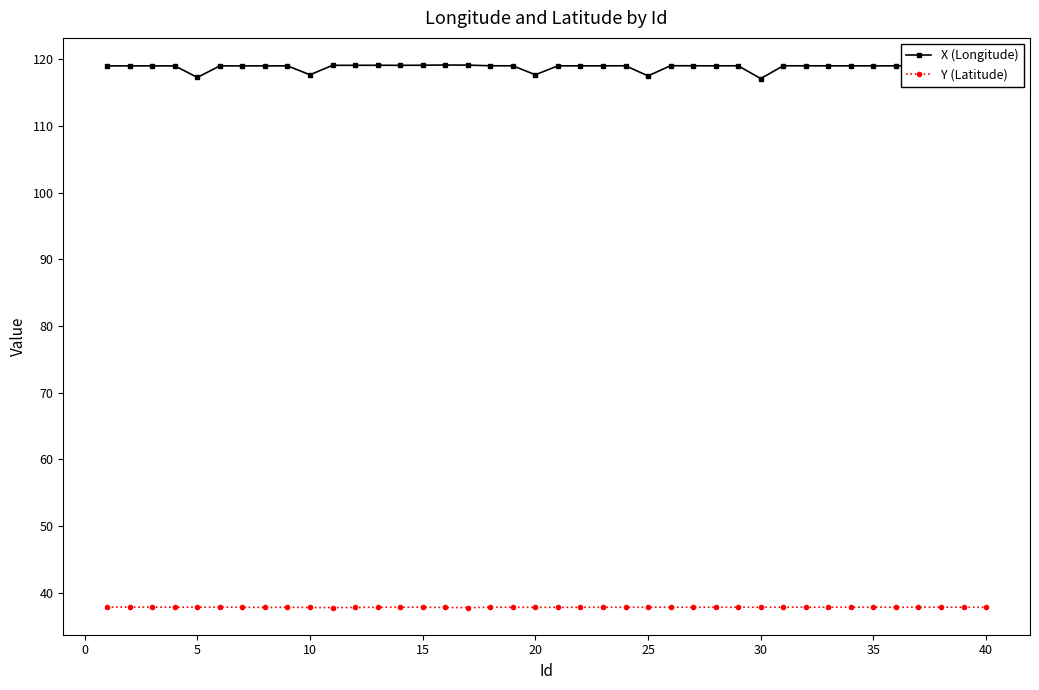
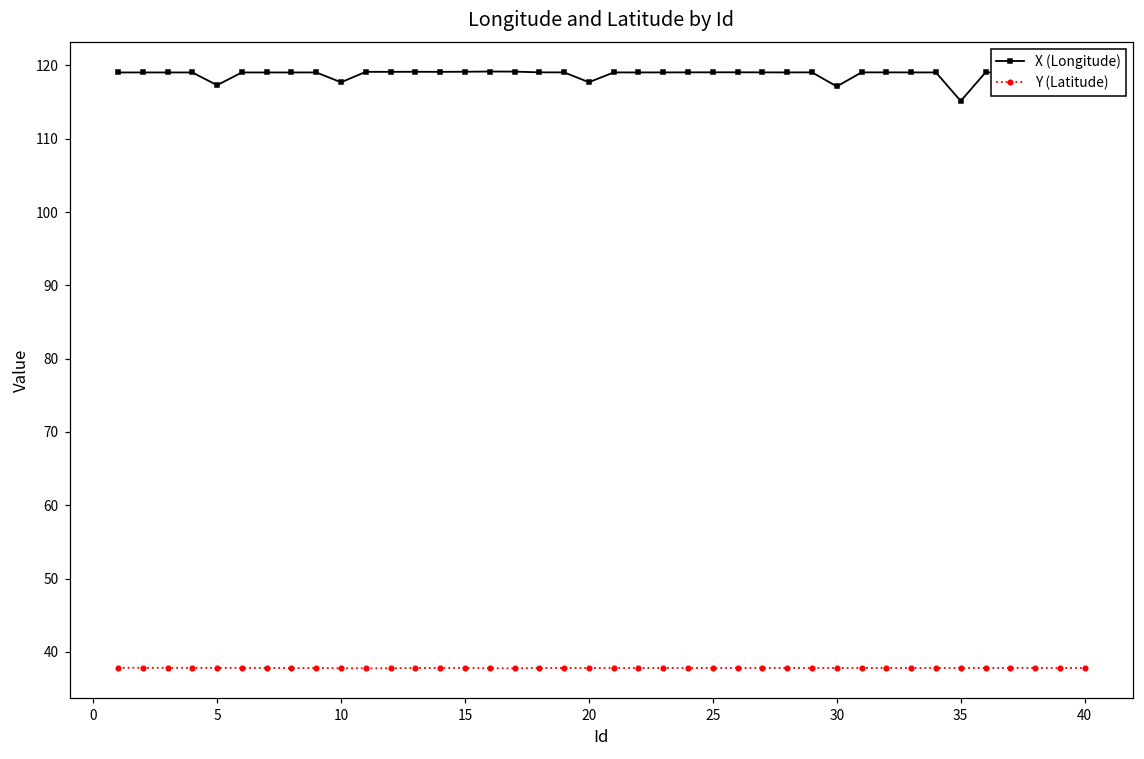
X (Longitude), 25: 118 -> 119
X (Longitude), 35: 119 -> 115
